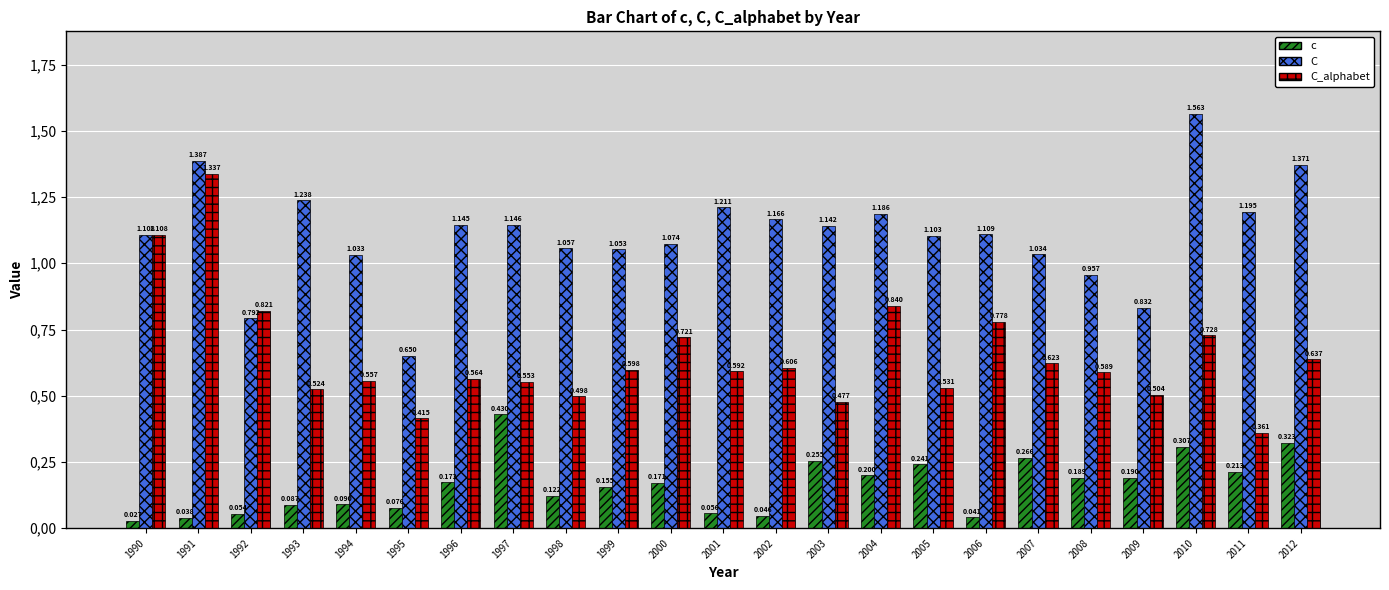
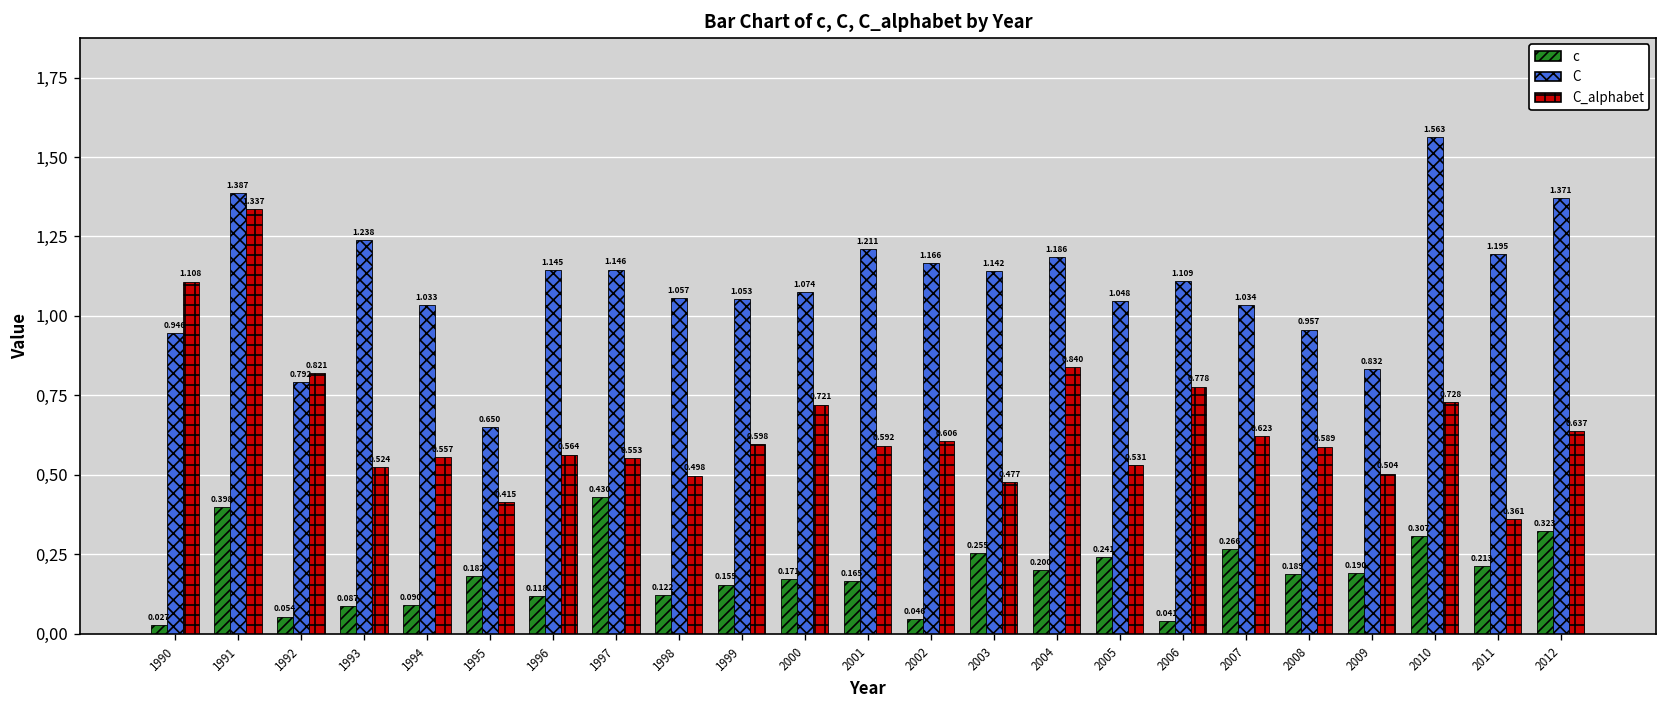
C, 1990: 1.108 -> 0.946
c, 1991: 0.038 -> 0.398
c, 1995: 0.076 -> 0.182
c, 1996: 0.173 -> 0.118
c, 2001: 0.056 -> 0.165
C, 2005: 1.103 -> 1.048
